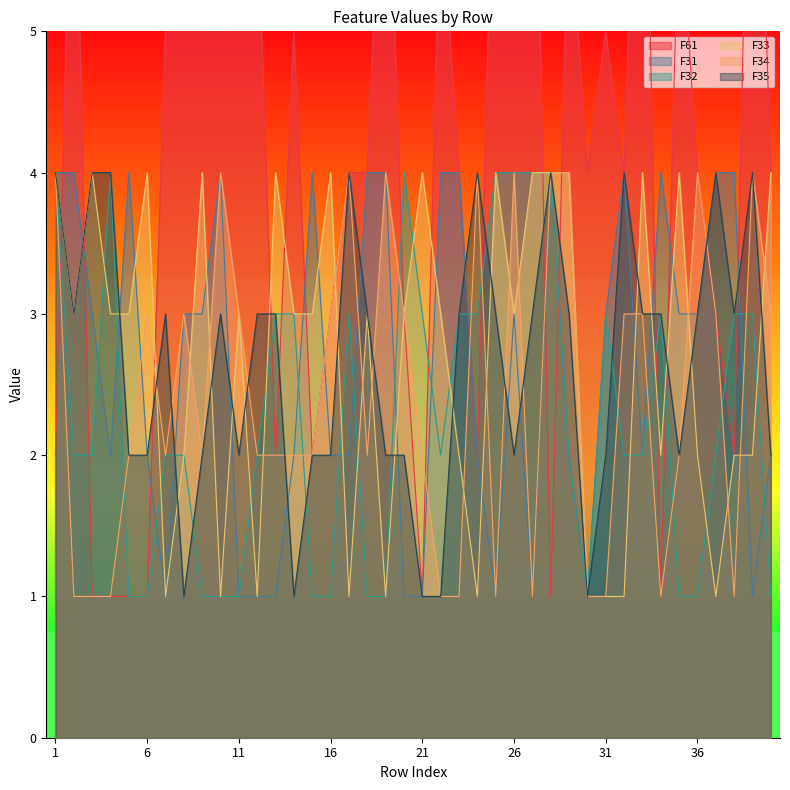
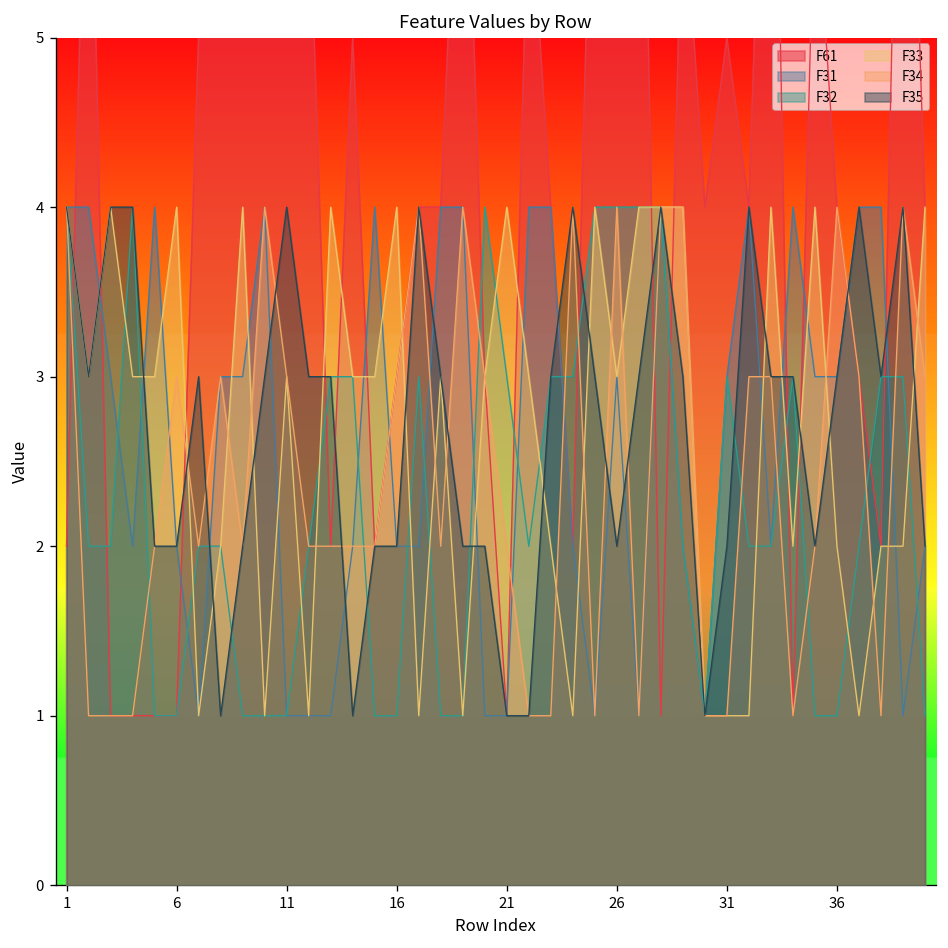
F35, 11: 2 -> 4
